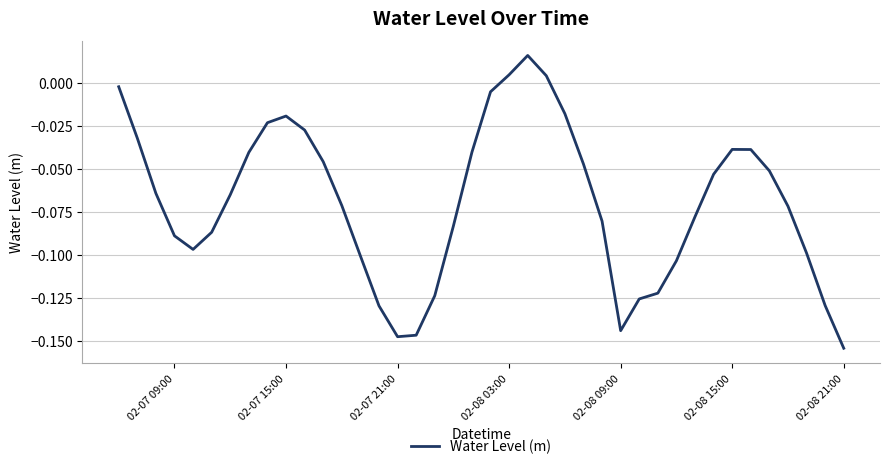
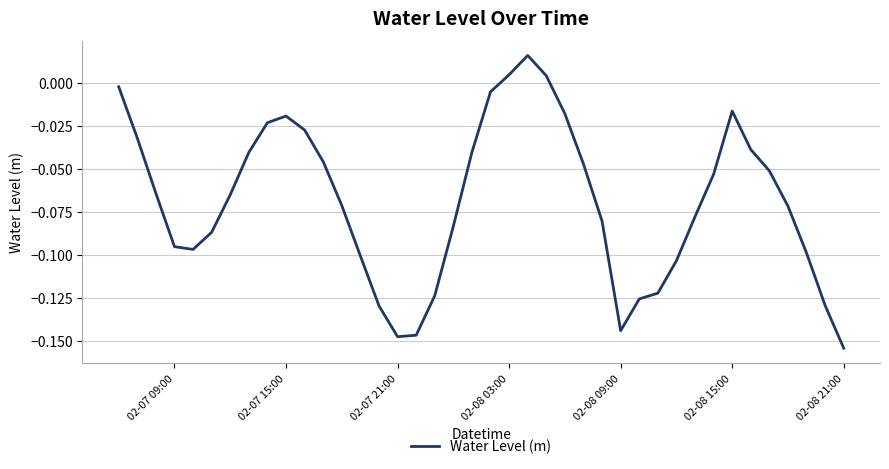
02-07 09:00: -0.089 -> -0.095
02-08 15:00: -0.039 -> -0.016
